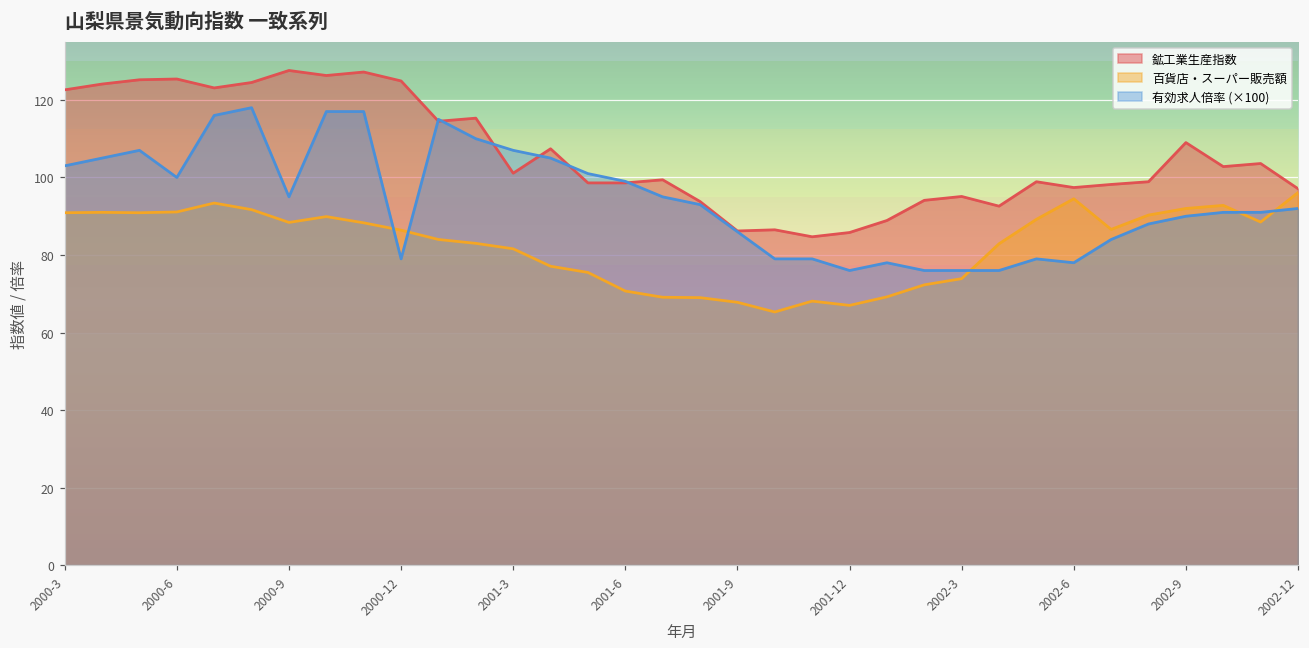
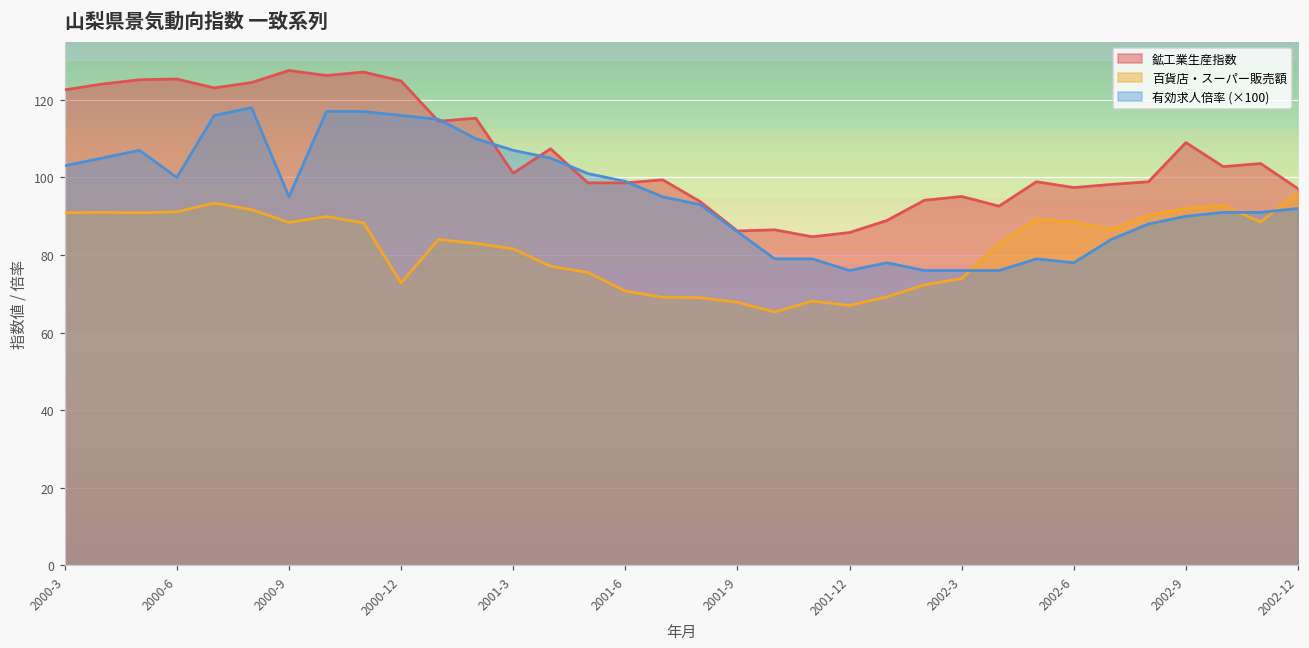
百貨店・スーパー販売額, 2000-12: 86 -> 73
有効求人倍率 (×100), 2000-12: 79 -> 116
百貨店・スーパー販売額, 2002-6: 95 -> 89
